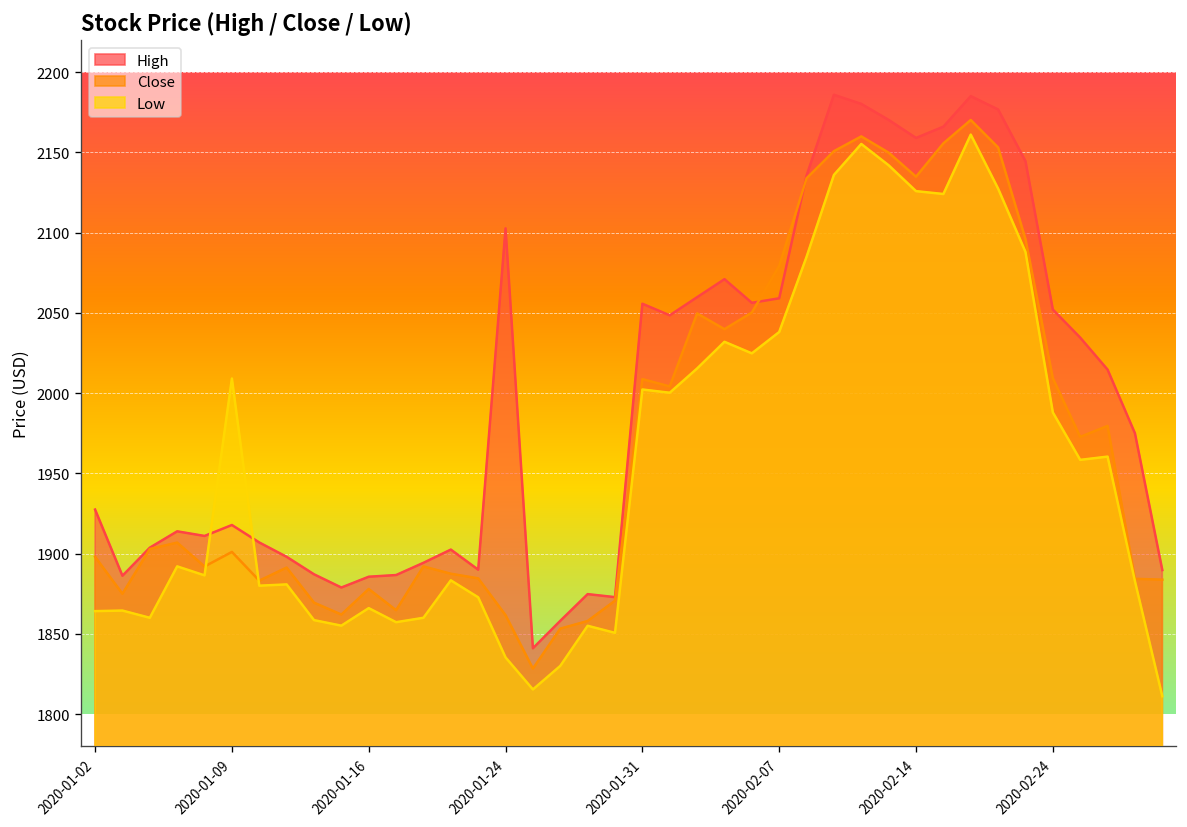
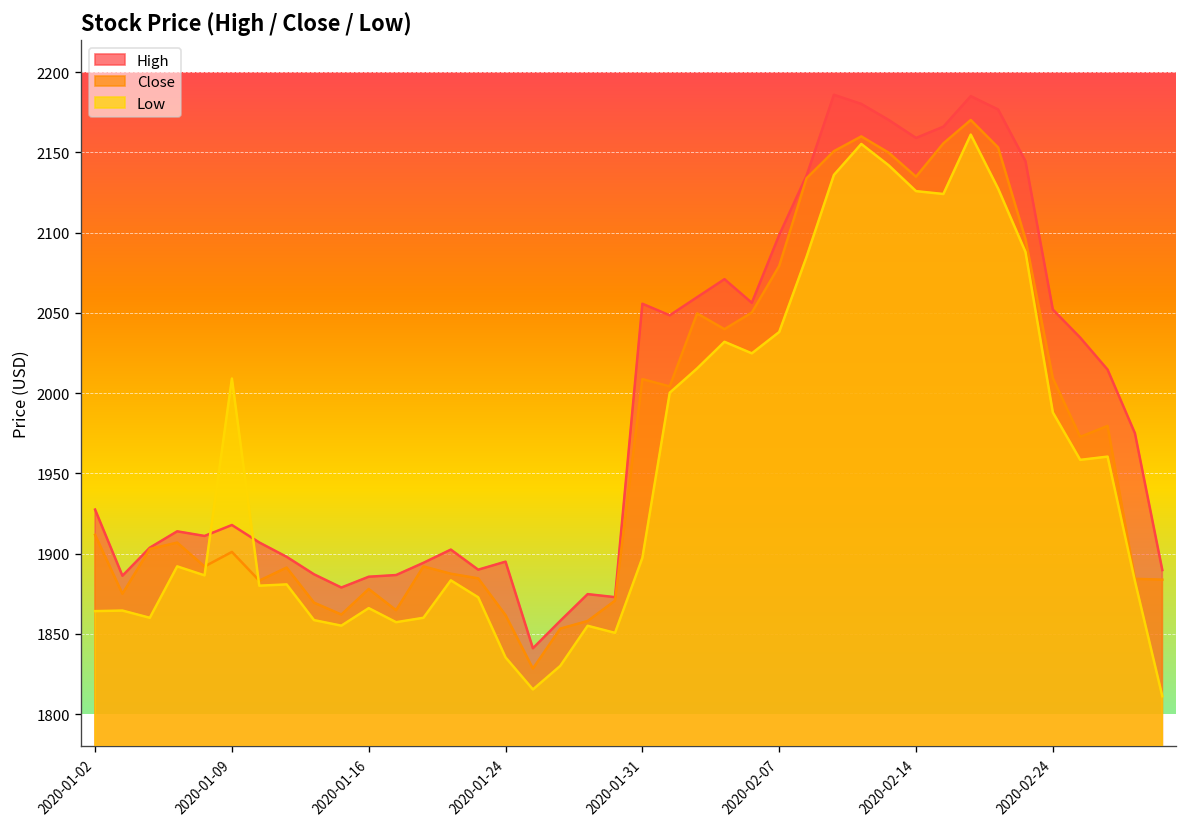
Close, 2020-01-02: 1898 -> 1912
High, 2020-01-24: 2103 -> 1895
Low, 2020-01-31: 2002 -> 1897
High, 2020-02-07: 2059 -> 2099
